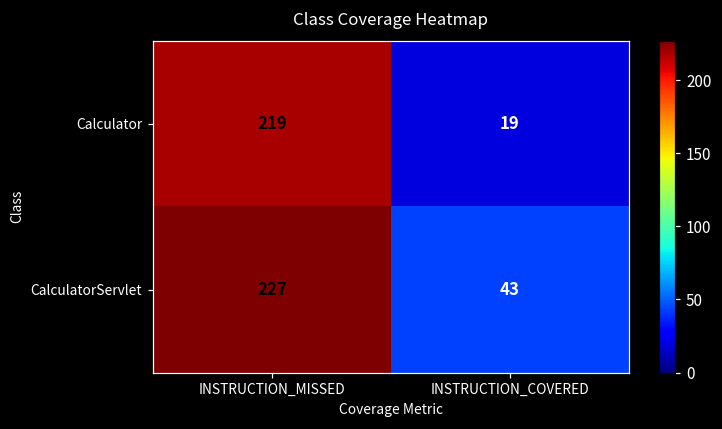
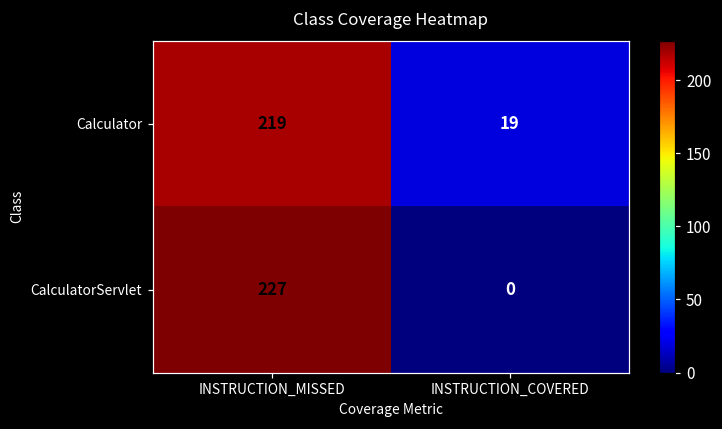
CalculatorServlet, INSTRUCTION_COVERED: 43 -> 0
